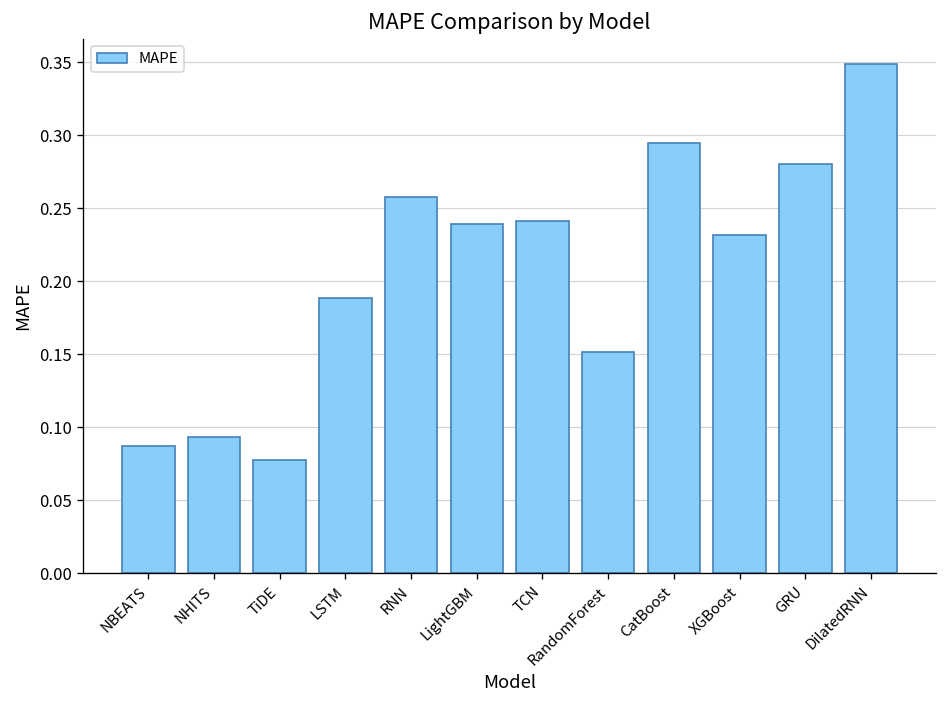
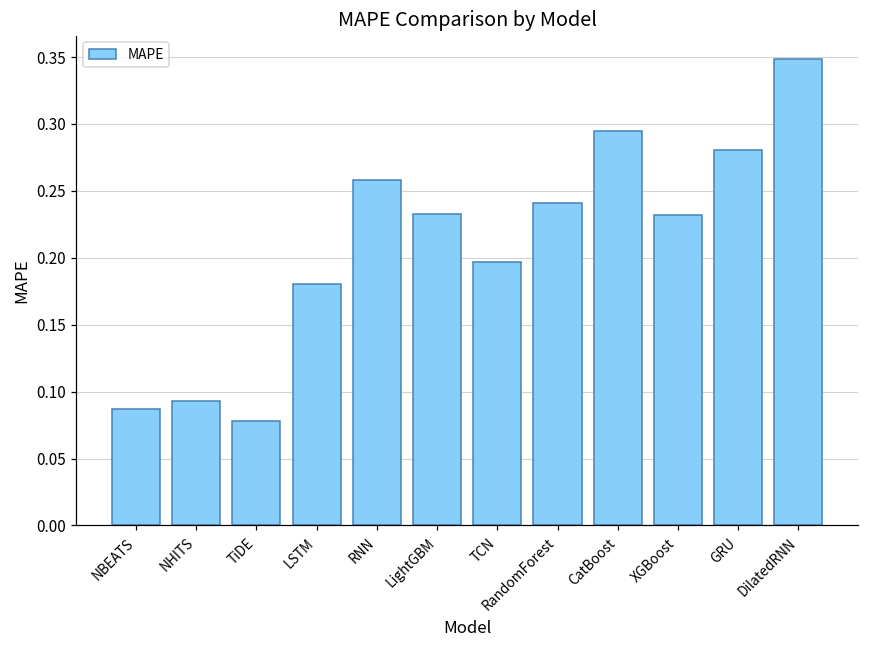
LSTM: 0.189 -> 0.181
LightGBM: 0.239 -> 0.232
TCN: 0.241 -> 0.197
RandomForest: 0.151 -> 0.241
